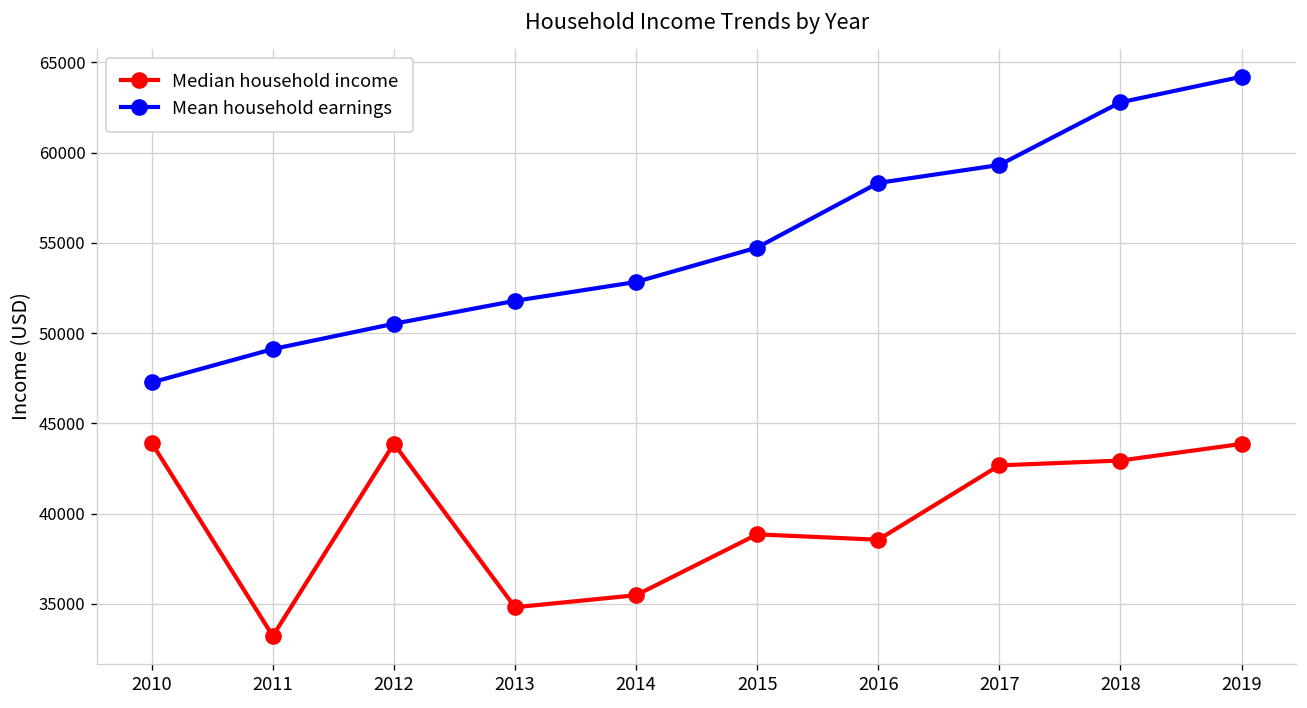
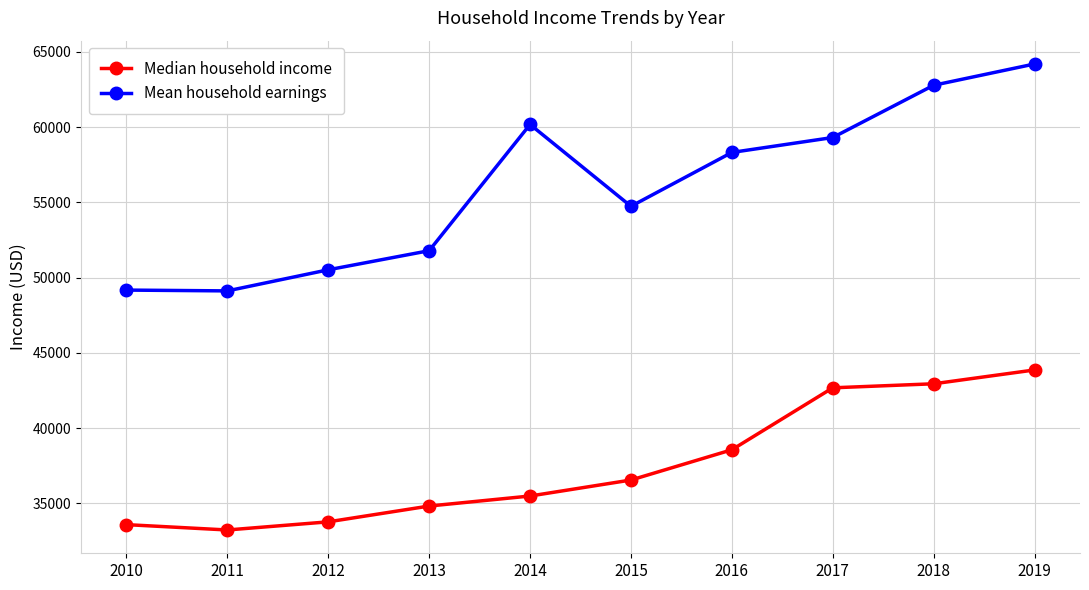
Median household income, 2010: 43900 -> 33600
Mean household earnings, 2010: 47300 -> 49200
Median household income, 2012: 43900 -> 33800
Mean household earnings, 2014: 52800 -> 60200
Median household income, 2015: 38900 -> 36500
